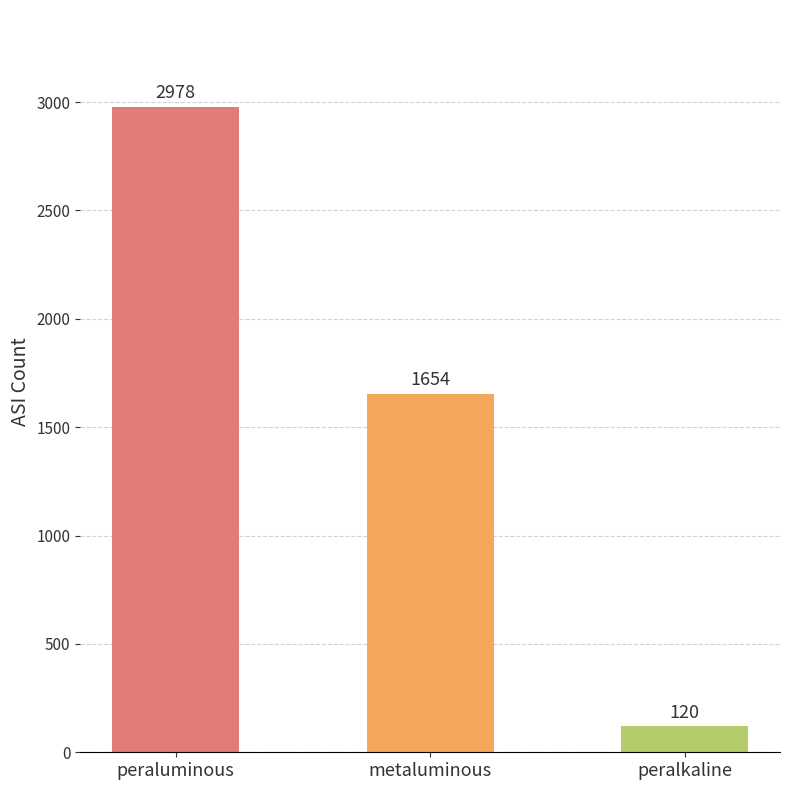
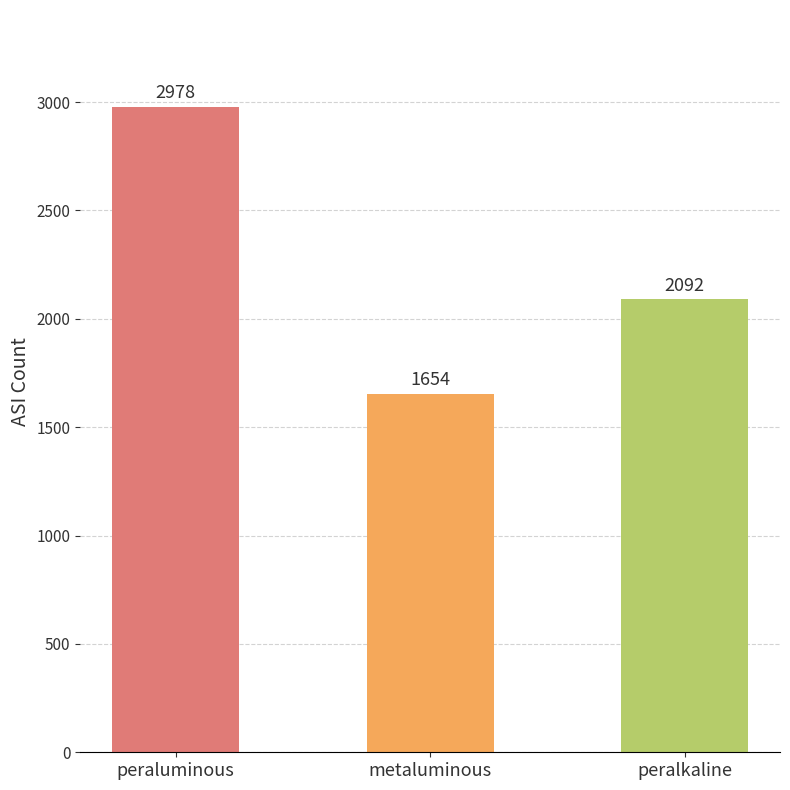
peralkaline: 120 -> 2092
